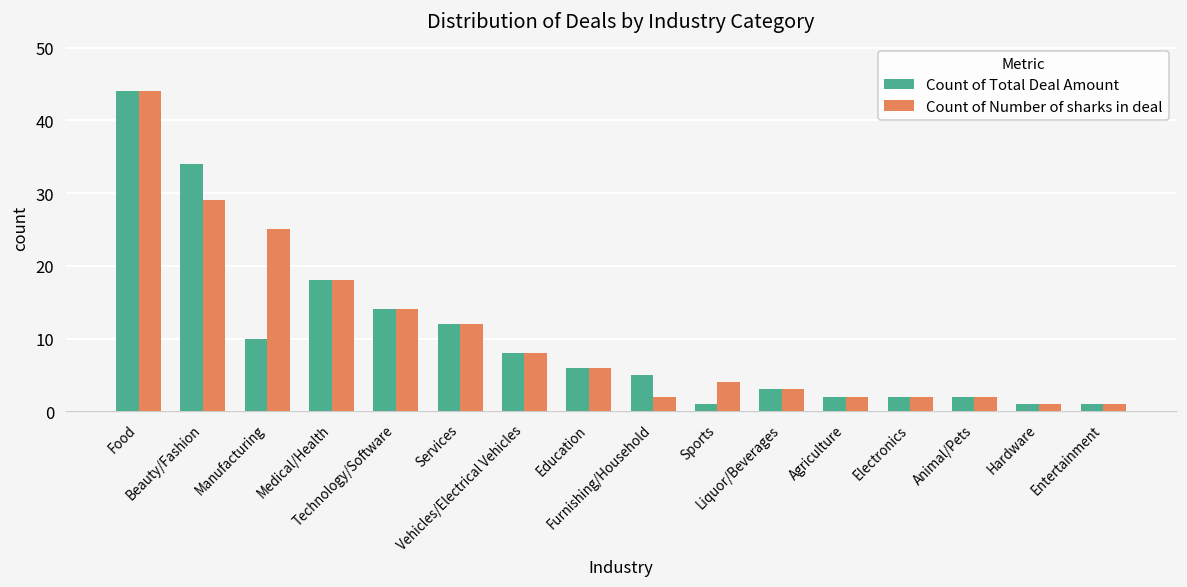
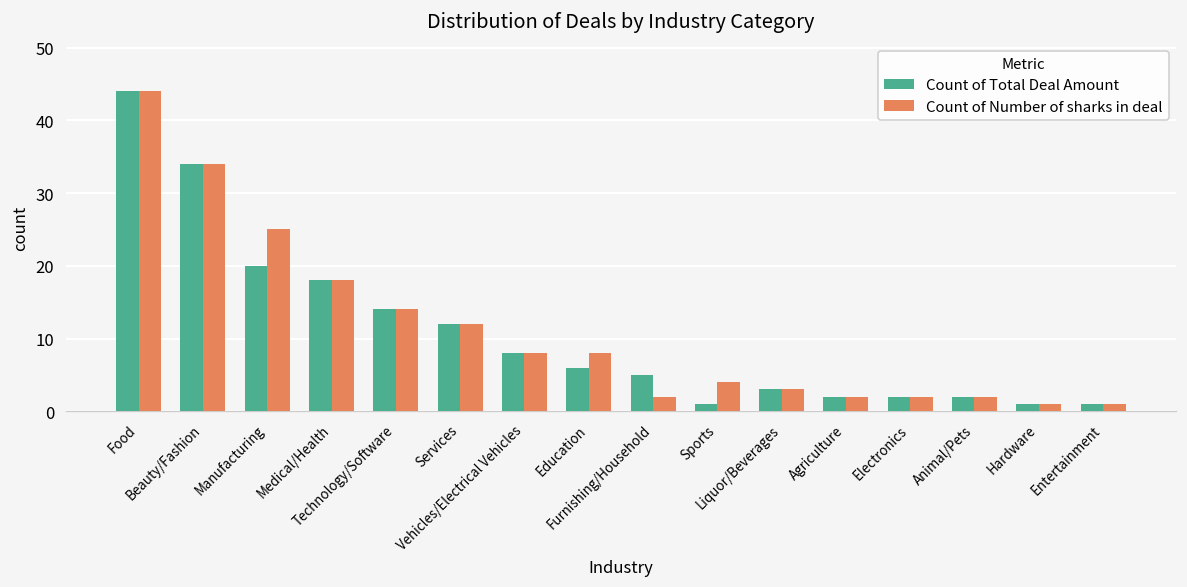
Count of Number of sharks in deal, Beauty/Fashion: 29 -> 34
Count of Total Deal Amount, Manufacturing: 10 -> 20
Count of Number of sharks in deal, Education: 6 -> 8
